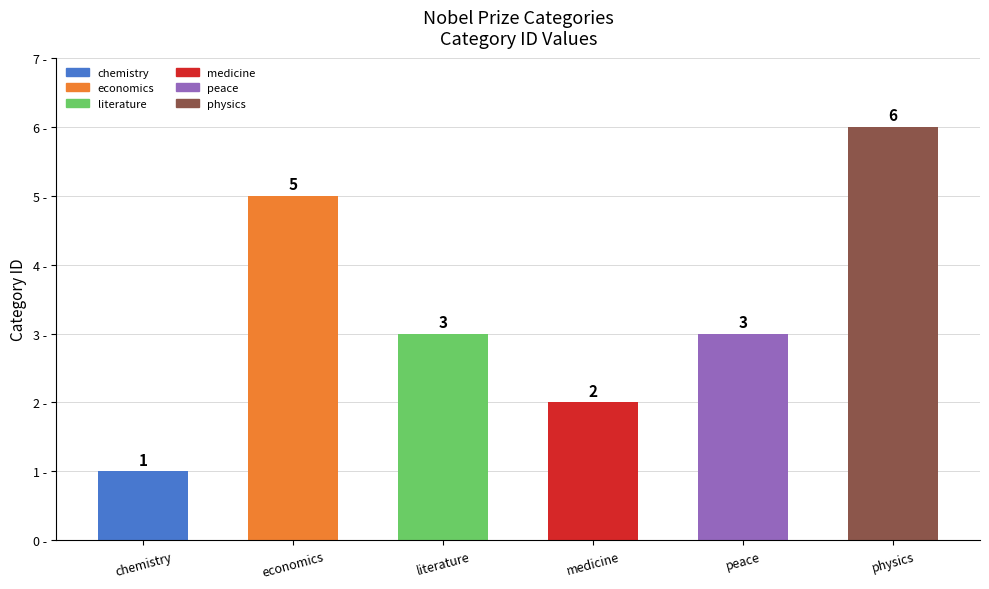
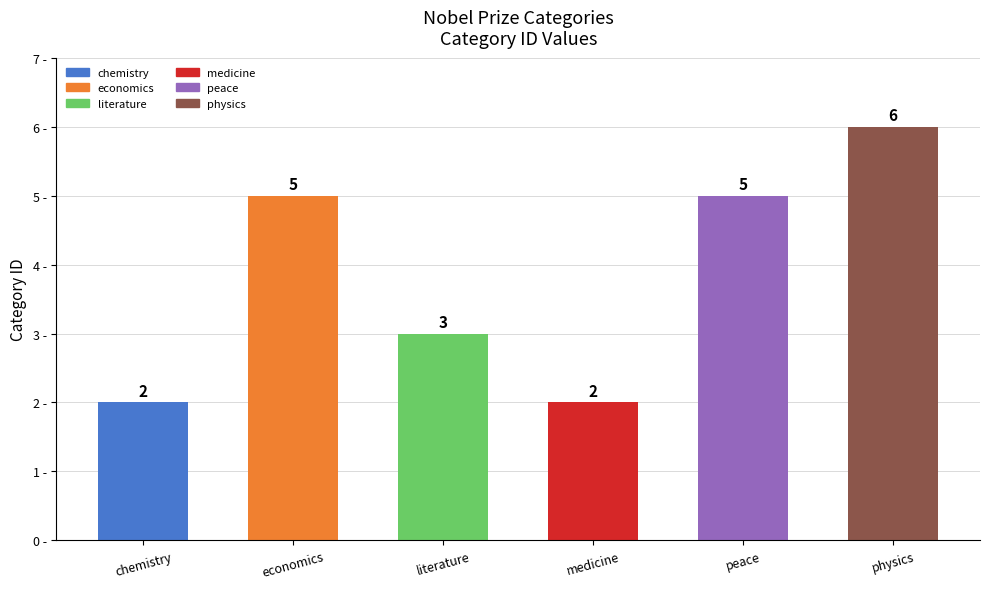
chemistry: 1 -> 2
peace: 3 -> 5
